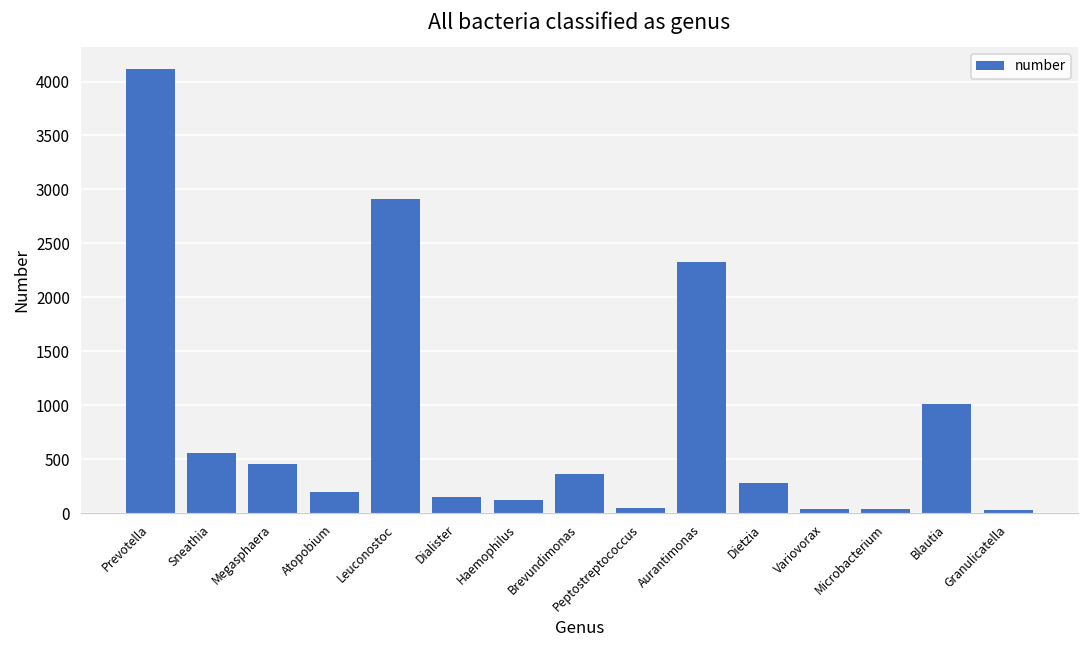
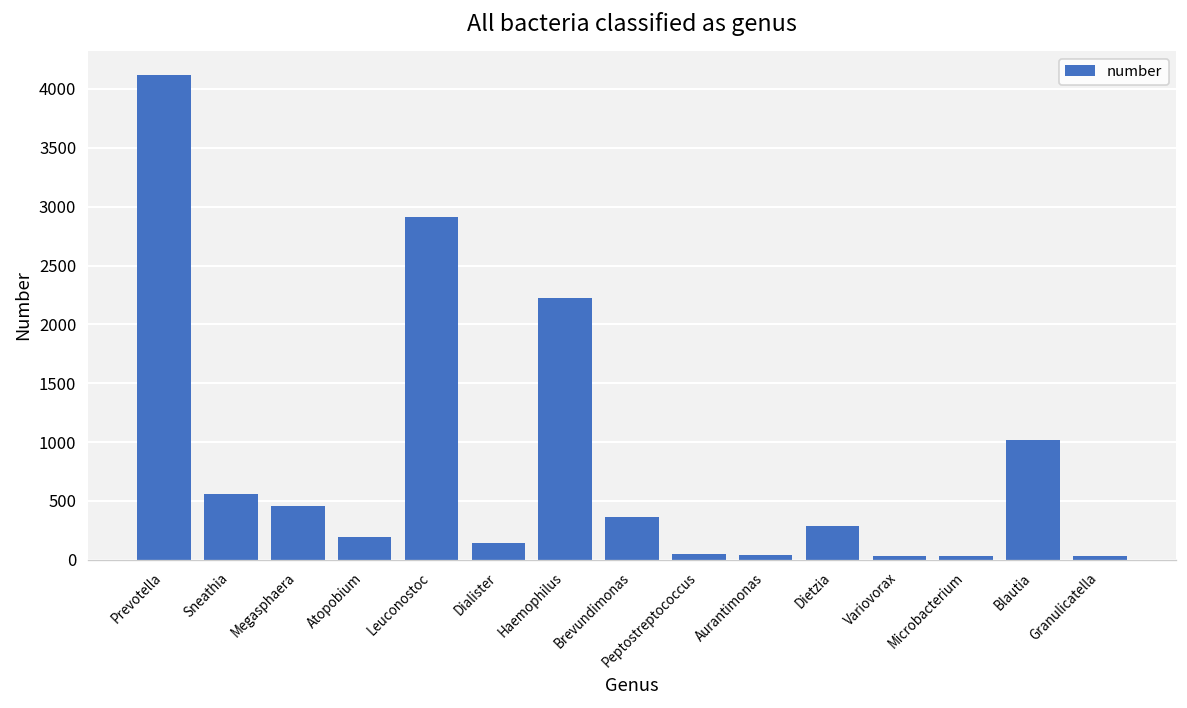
Haemophilus: 100 -> 2200
Aurantimonas: 2300 -> 0
